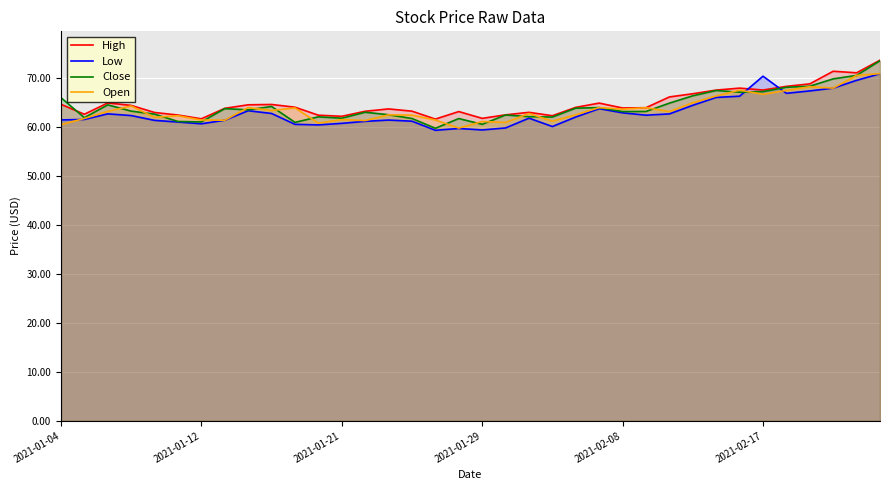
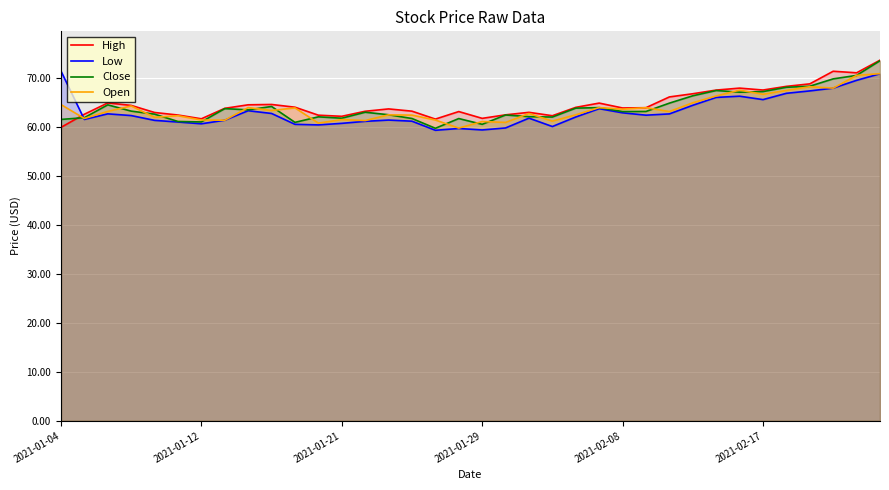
High, 2021-01-04: 65 -> 60
Low, 2021-01-04: 62 -> 72
Close, 2021-01-04: 66 -> 62
Open, 2021-01-04: 61 -> 65
Low, 2021-02-17: 70 -> 66
